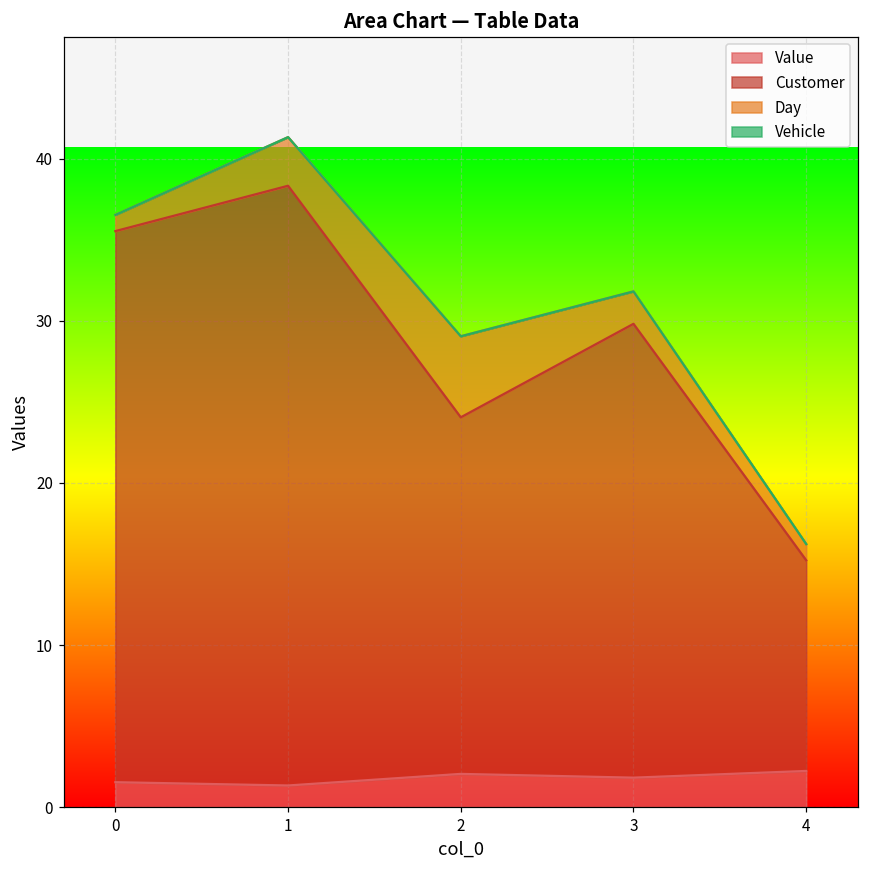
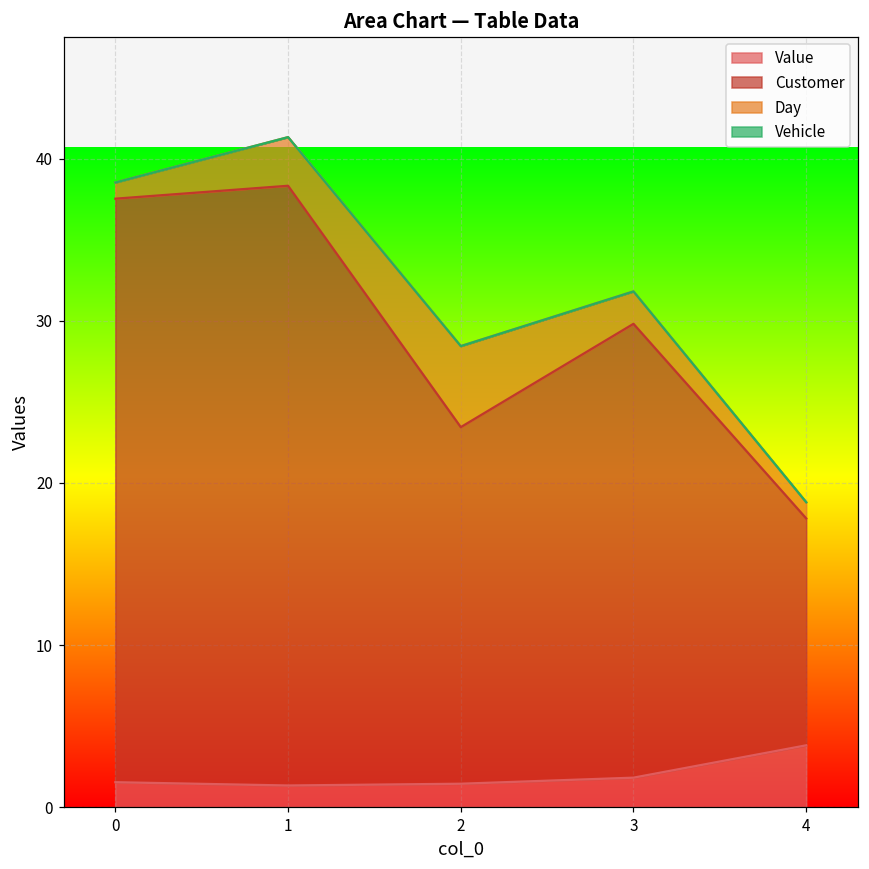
Customer, 0: 34 -> 36
Value, 2: 2.0 -> 1.4
Value, 4: 2.2 -> 3.8
Customer, 4: 13 -> 14
